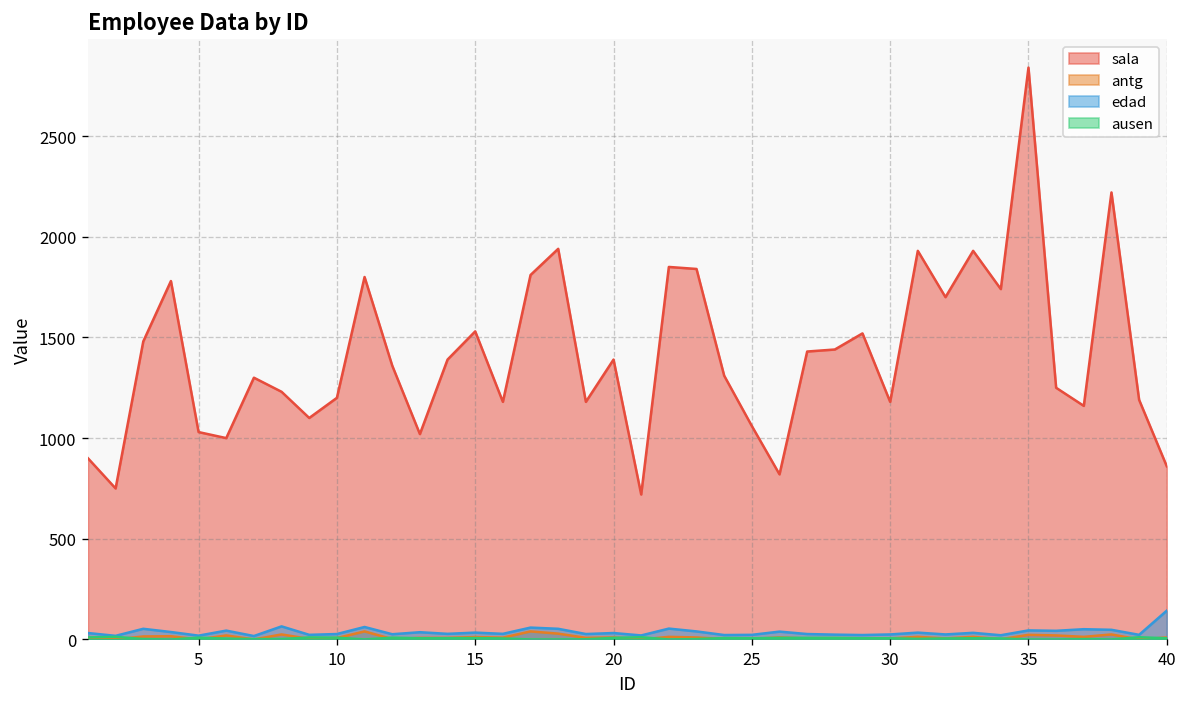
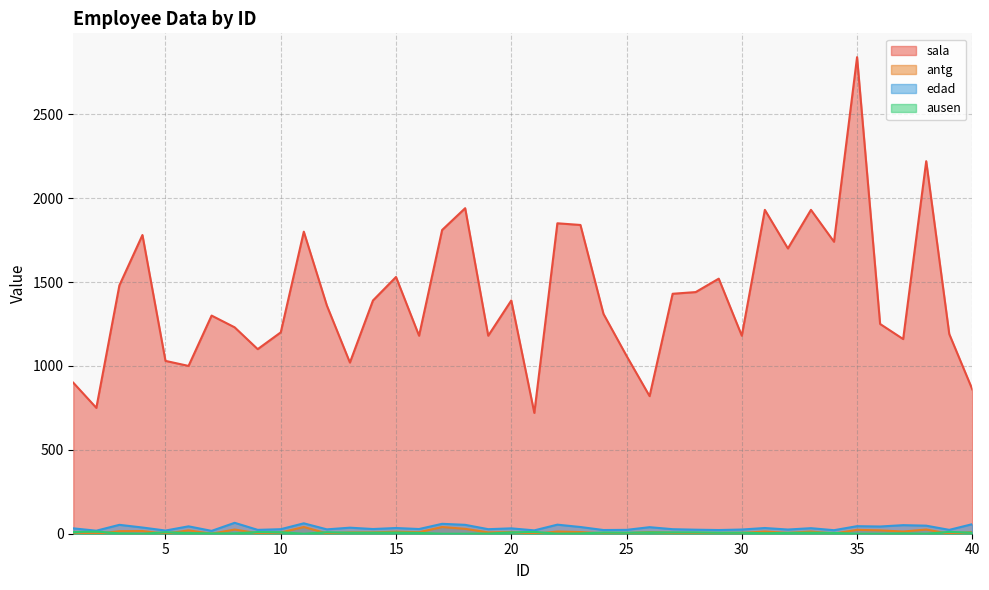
edad, 40: 140 -> 60
